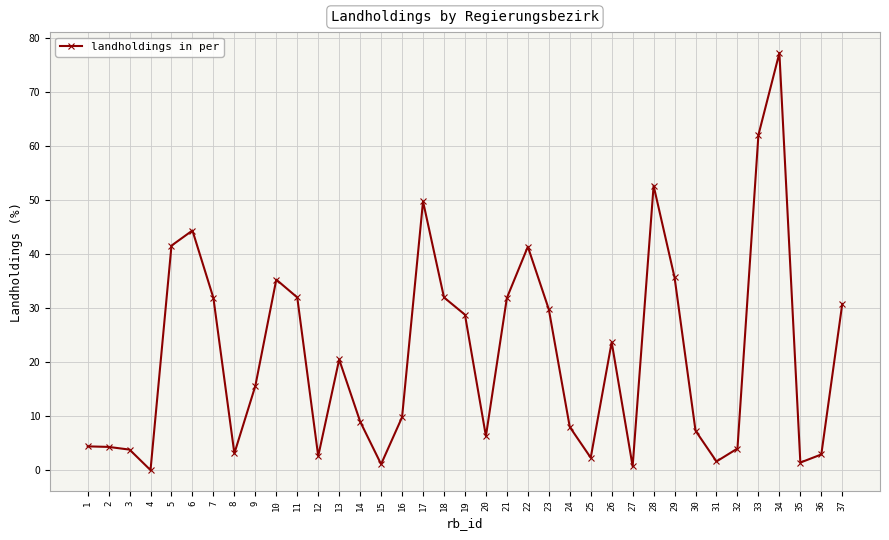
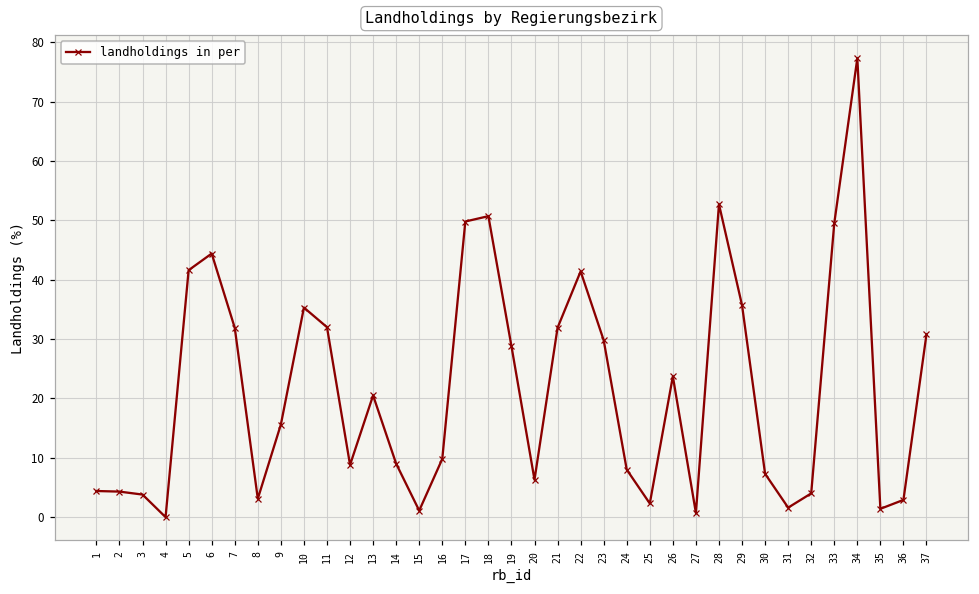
12: 3 -> 9
18: 32 -> 51
33: 62 -> 50
